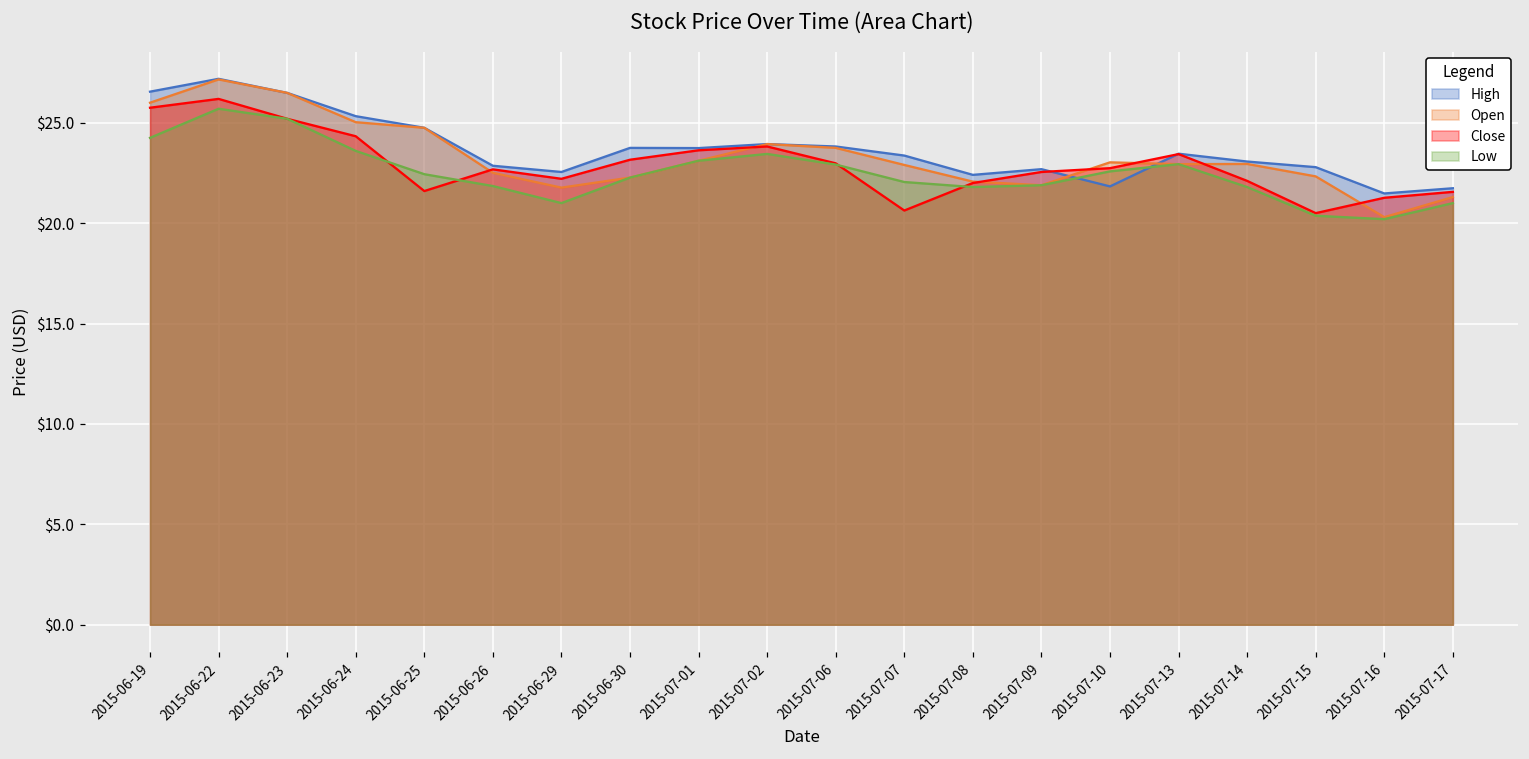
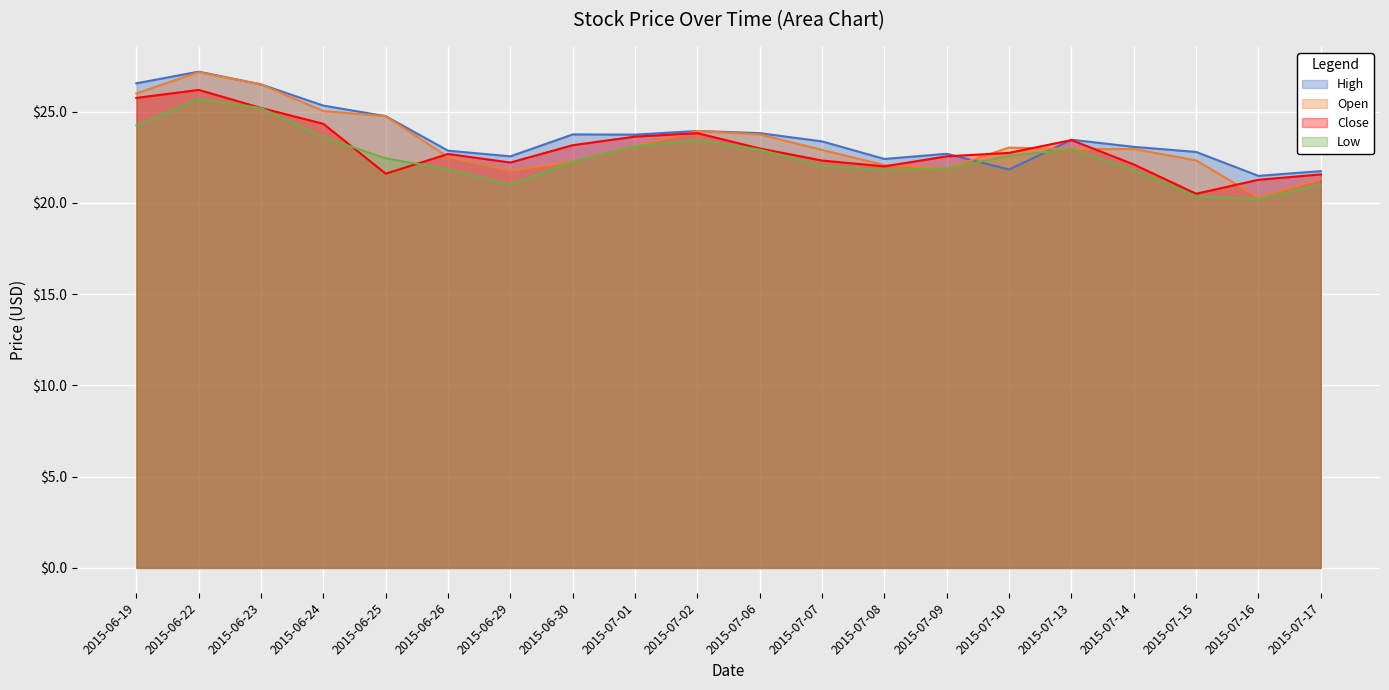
Close, 2015-07-07: $20.6 -> $22.3
